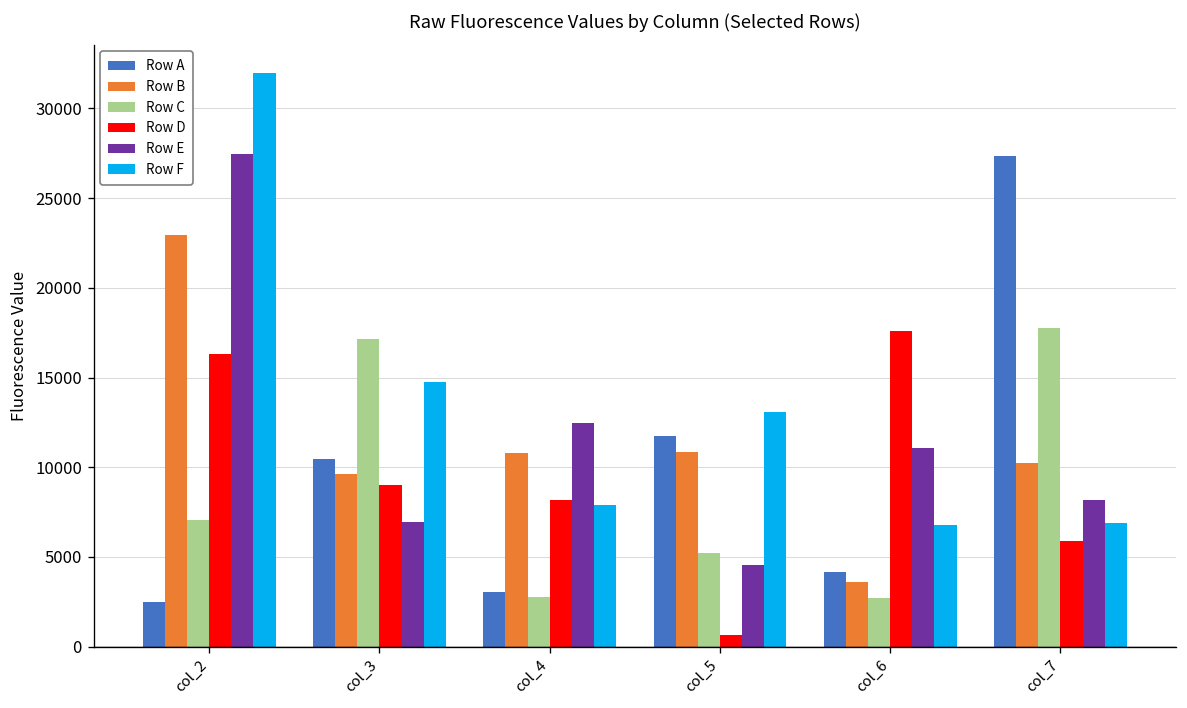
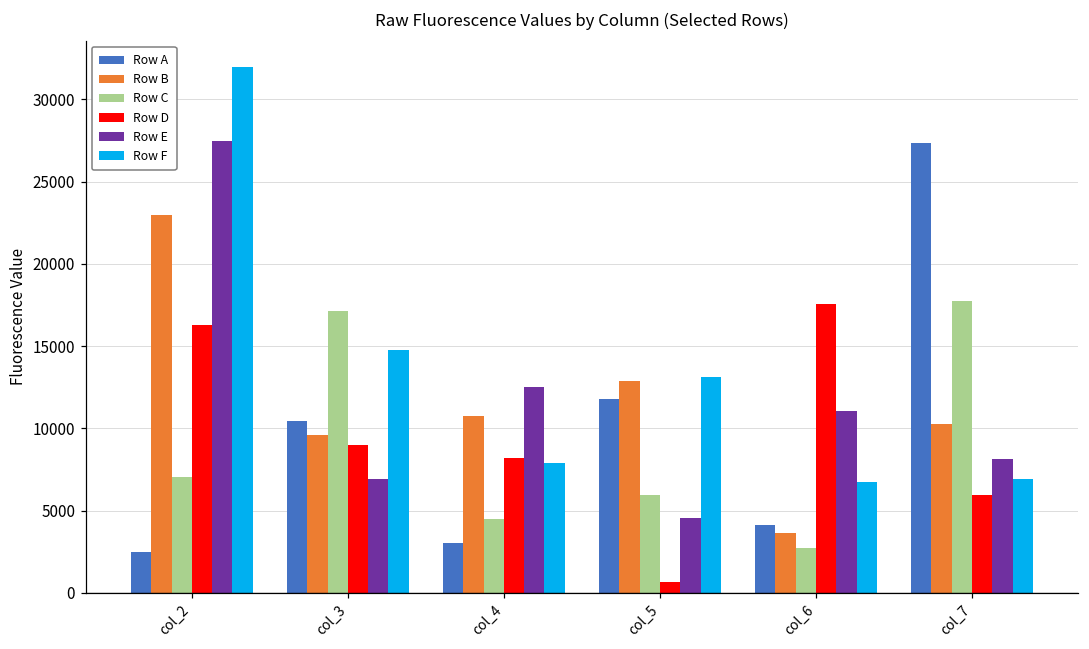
Row C, col_4: 2800 -> 4500
Row B, col_5: 10800 -> 12800
Row C, col_5: 5200 -> 6000
